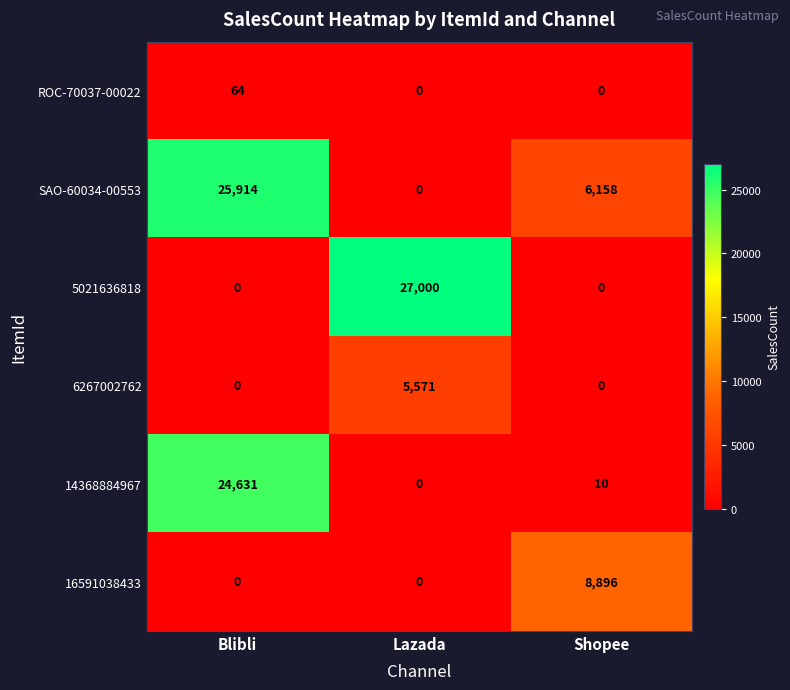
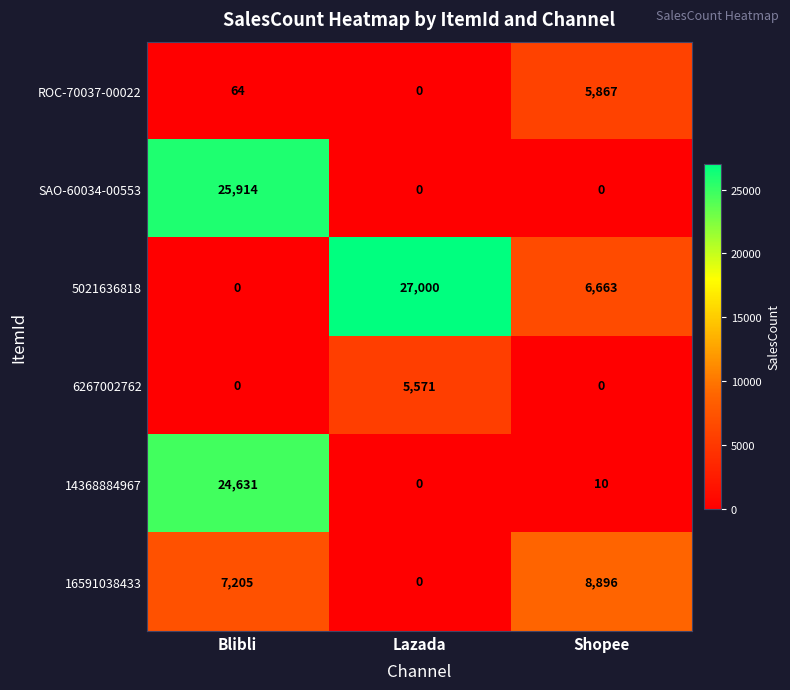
ROC-70037-00022, Shopee: 0 -> 5,867
SAO-60034-00553, Shopee: 6,158 -> 0
5021636818, Shopee: 0 -> 6,663
16591038433, Blibli: 0 -> 7,205
